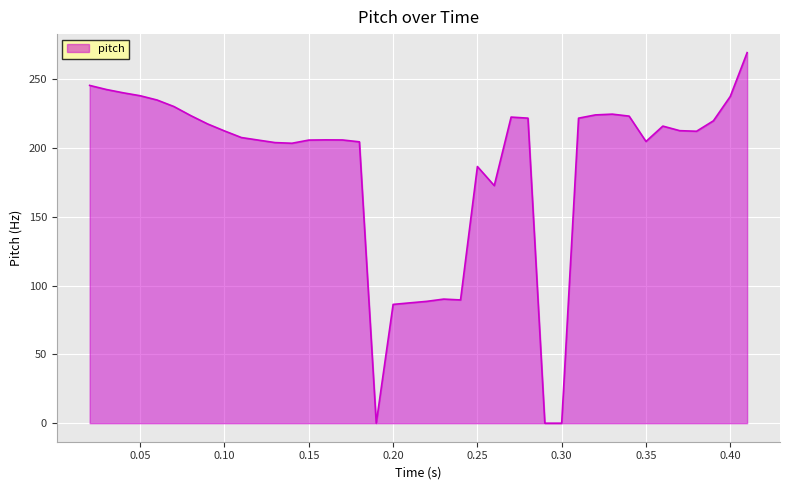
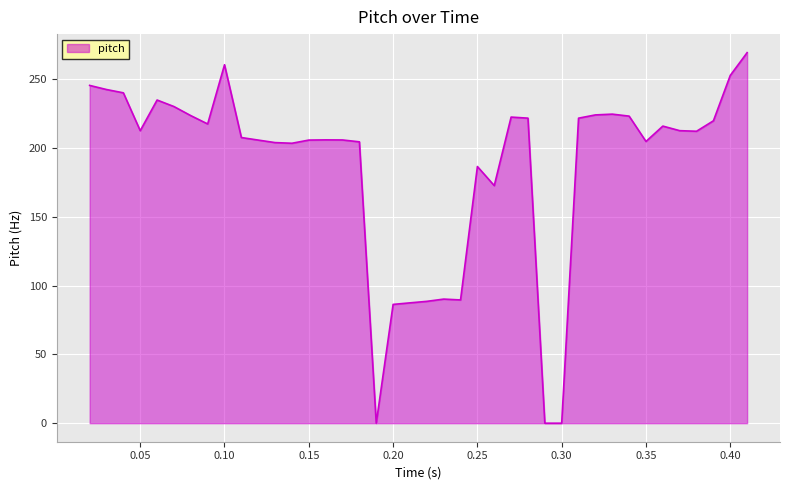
0.05: 238 -> 213
0.10: 213 -> 261
0.40: 238 -> 253
